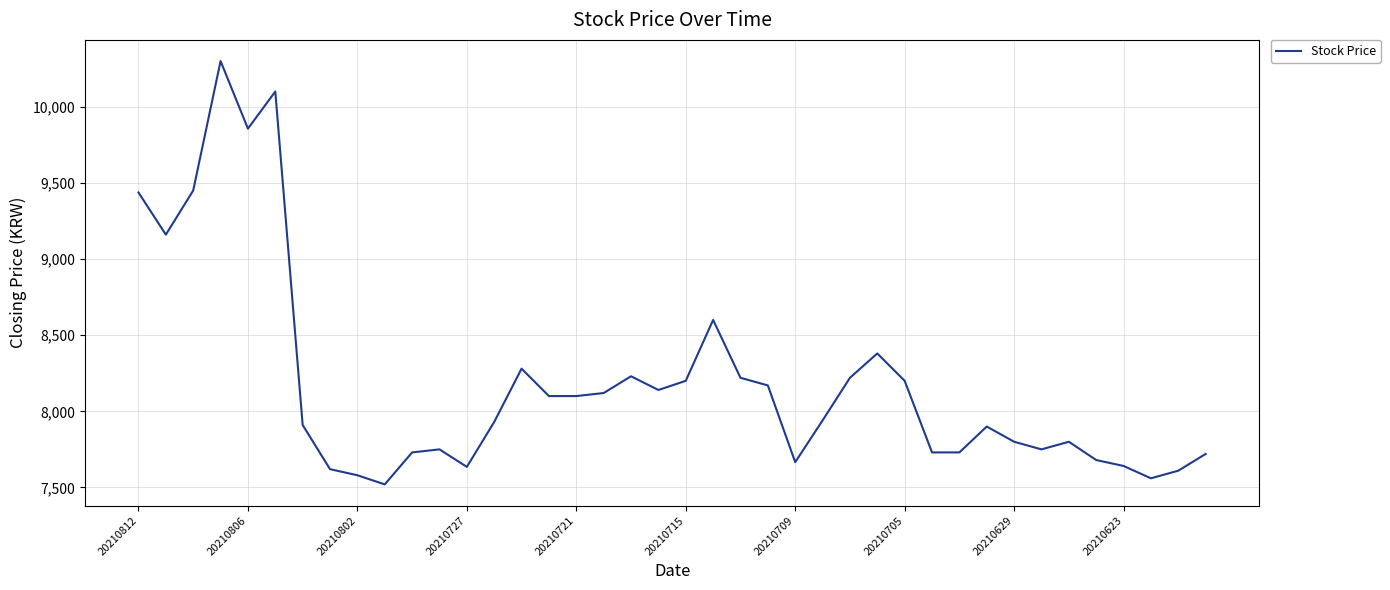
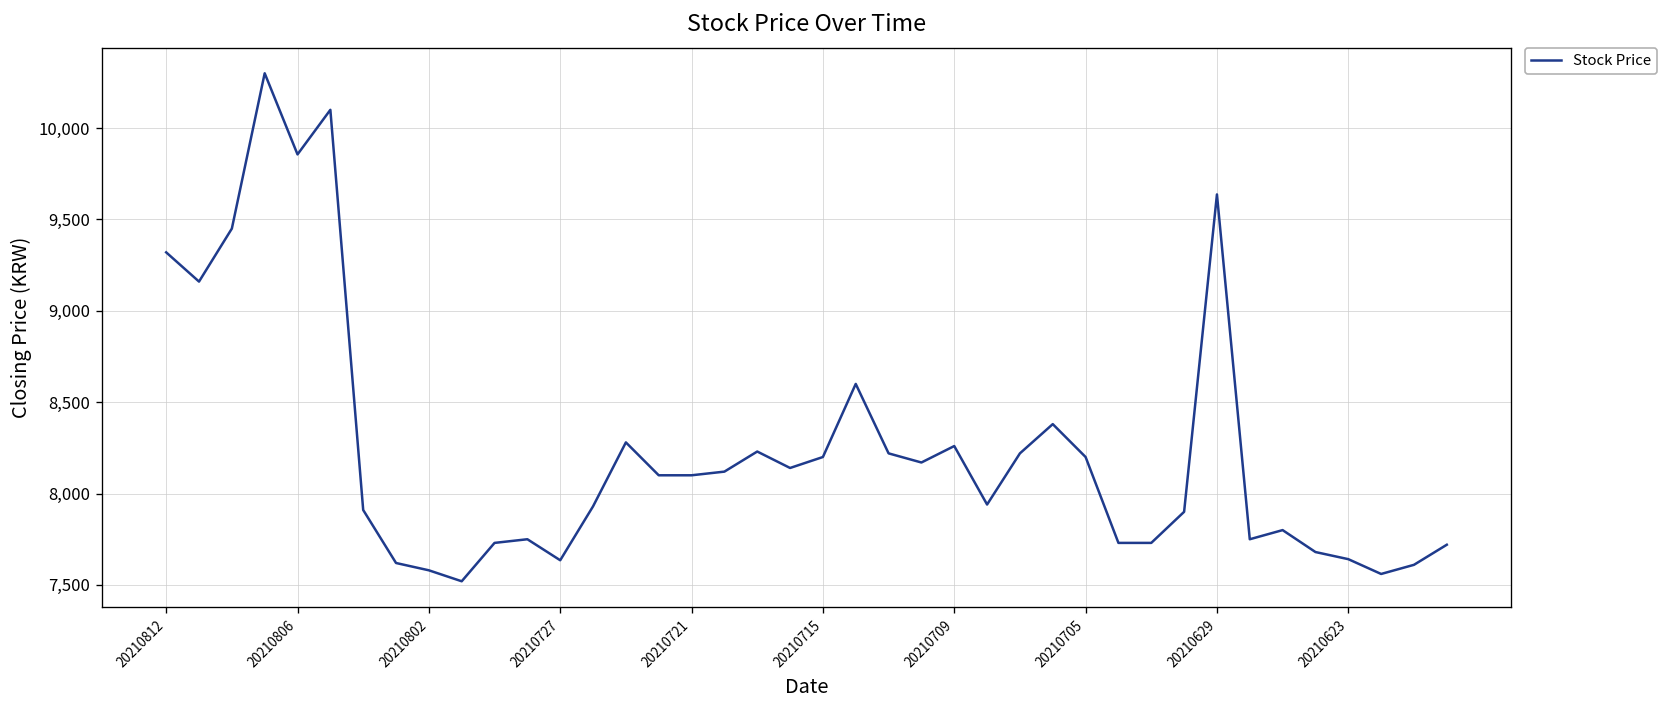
20210812: 9,440 -> 9,320
20210709: 7,670 -> 8,260
20210629: 7,800 -> 9,640
